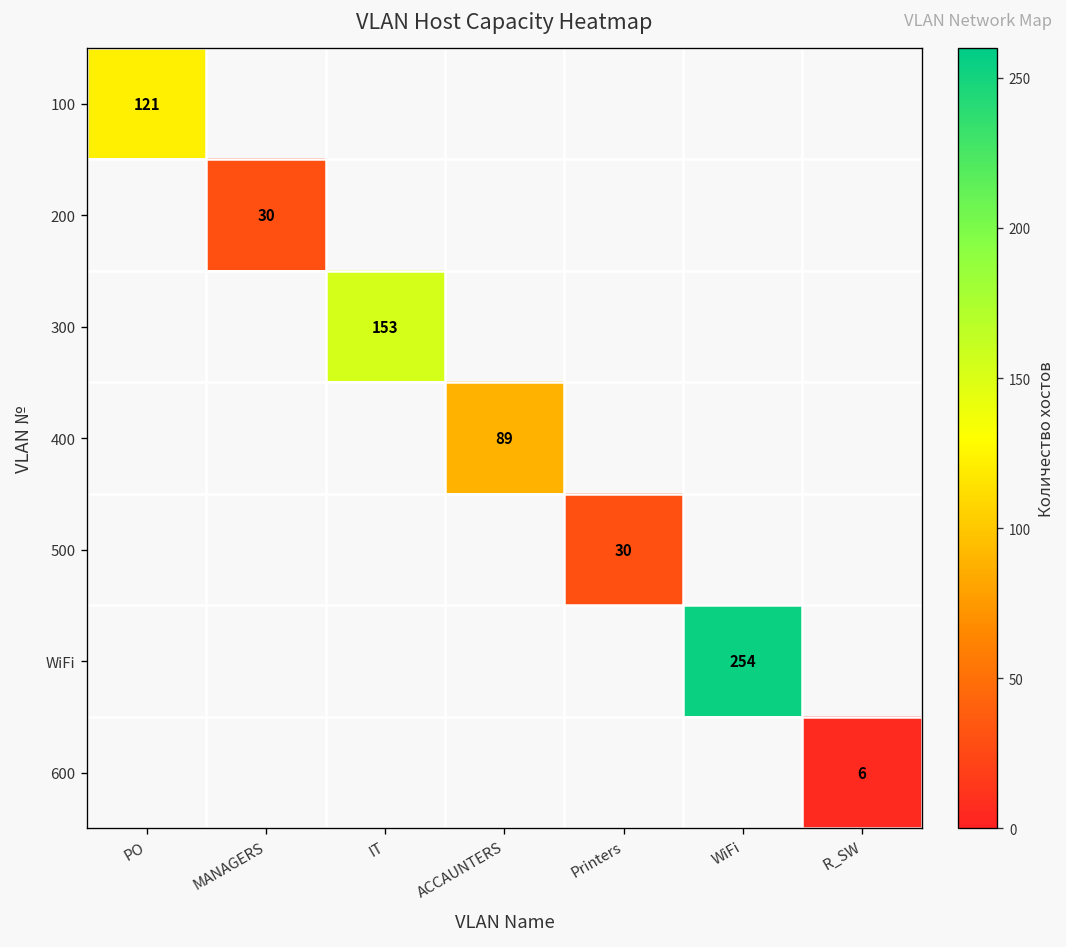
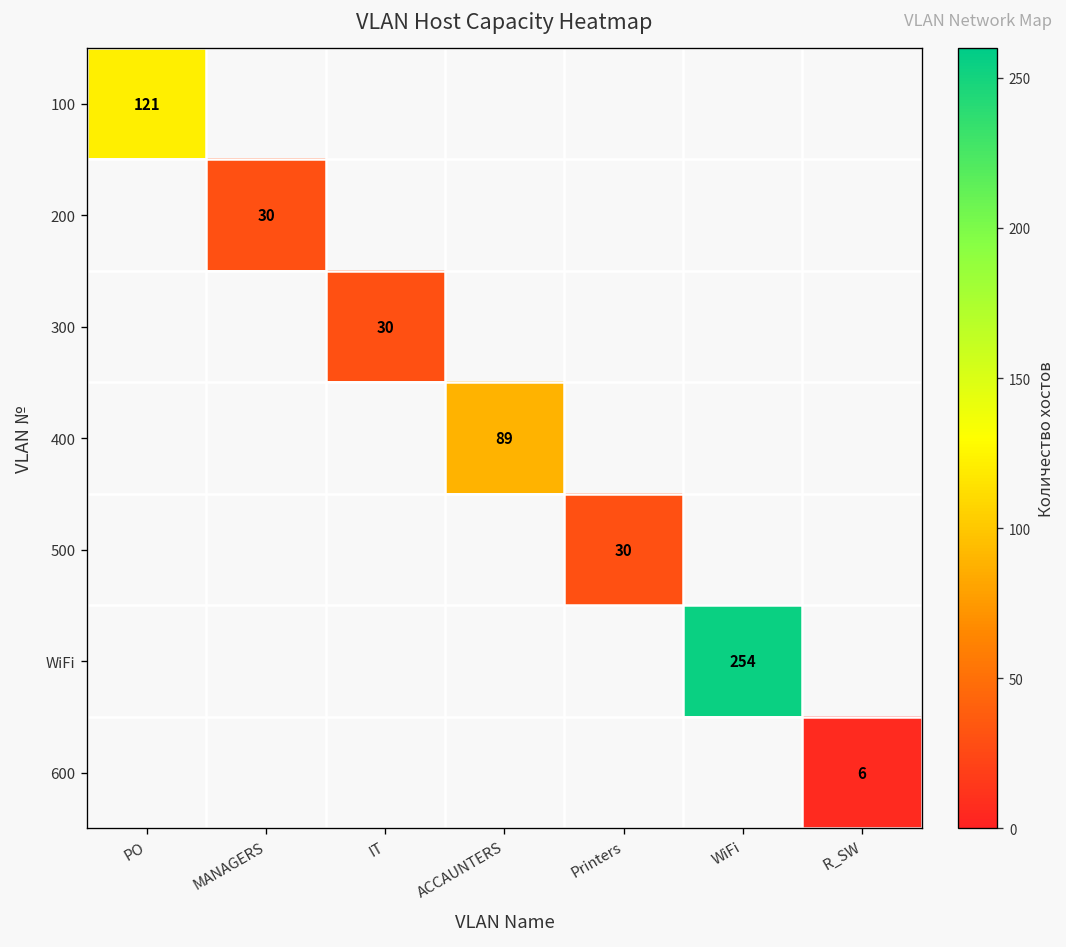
300, IT: 153 -> 30
